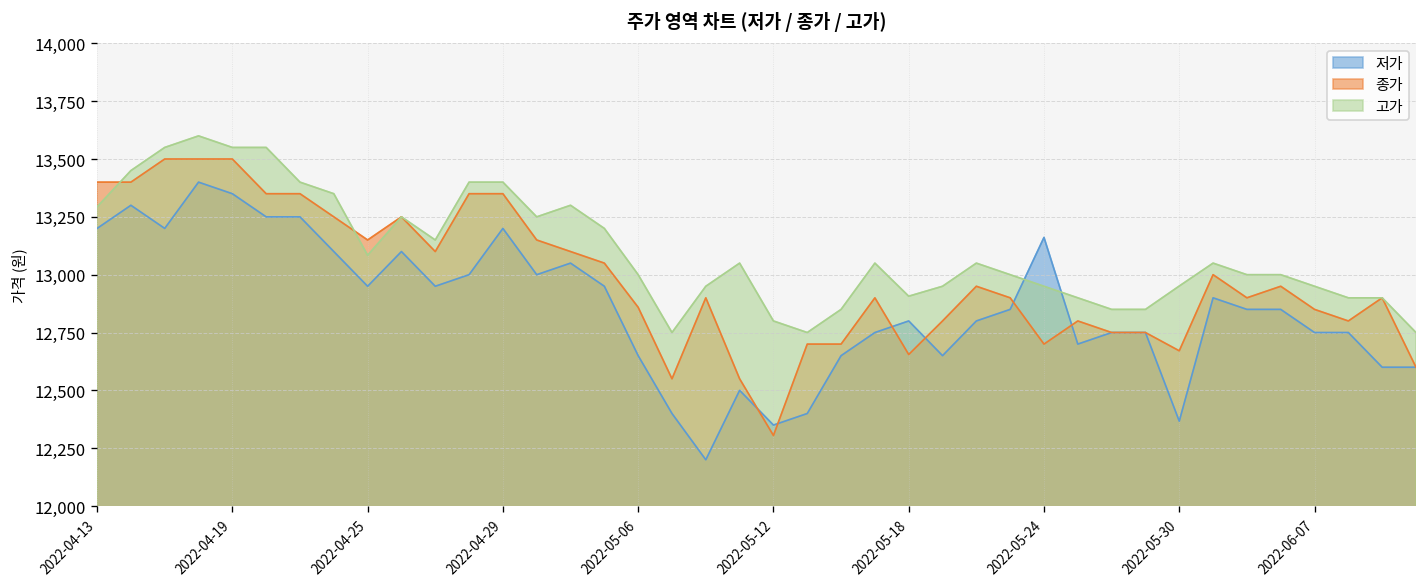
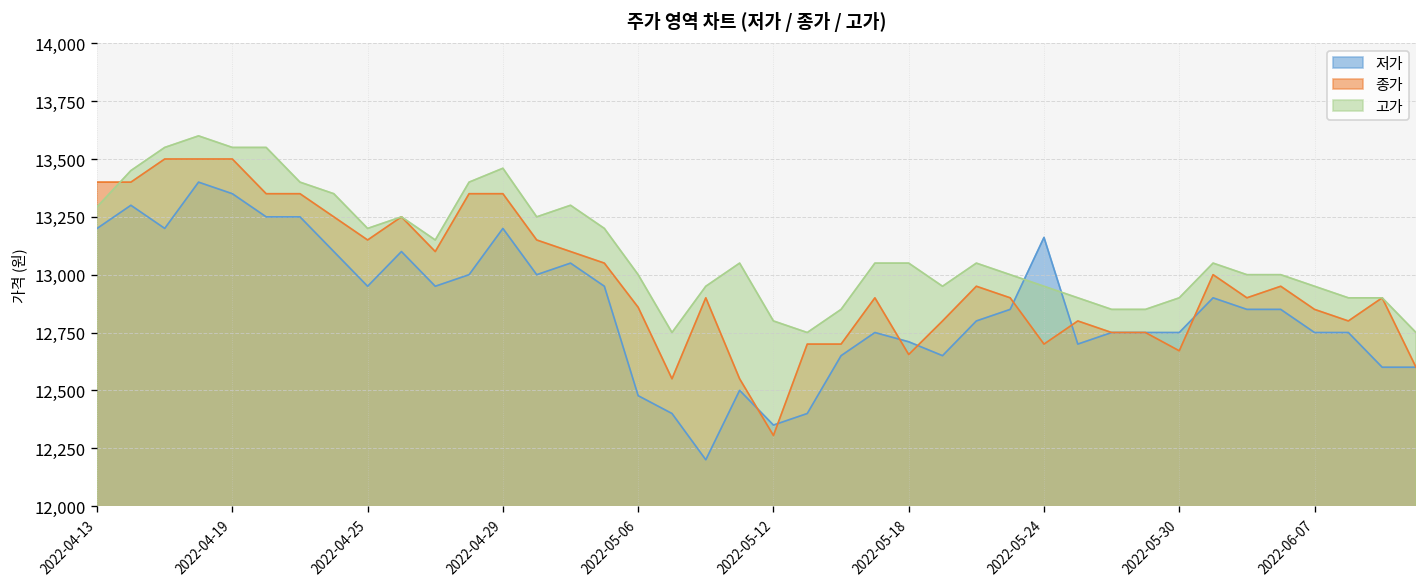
고가, 2022-04-25: 13,080 -> 13,200
고가, 2022-04-29: 13,400 -> 13,460
저가, 2022-05-06: 12,650 -> 12,480
저가, 2022-05-18: 12,800 -> 12,710
고가, 2022-05-18: 12,910 -> 13,050
저가, 2022-05-30: 12,370 -> 12,750
고가, 2022-05-30: 12,950 -> 12,900
